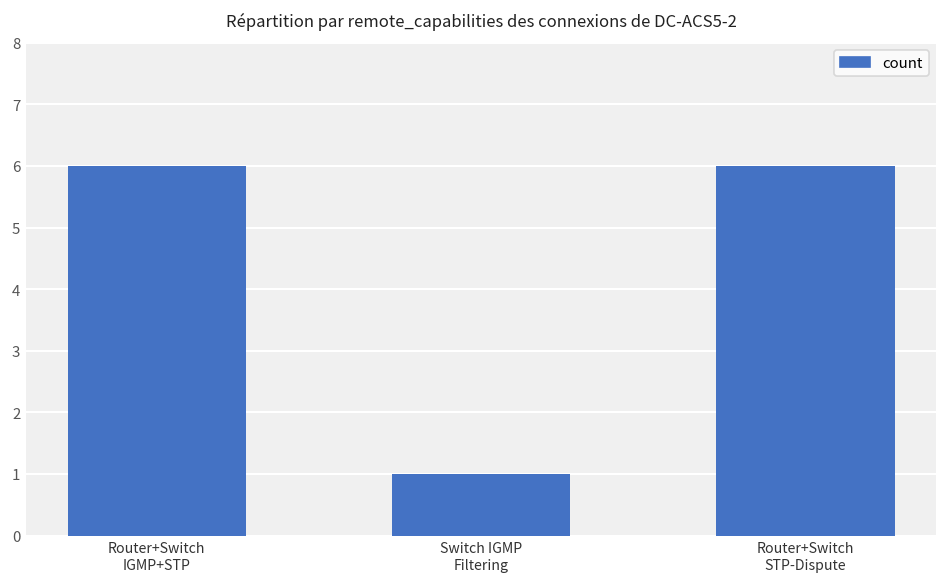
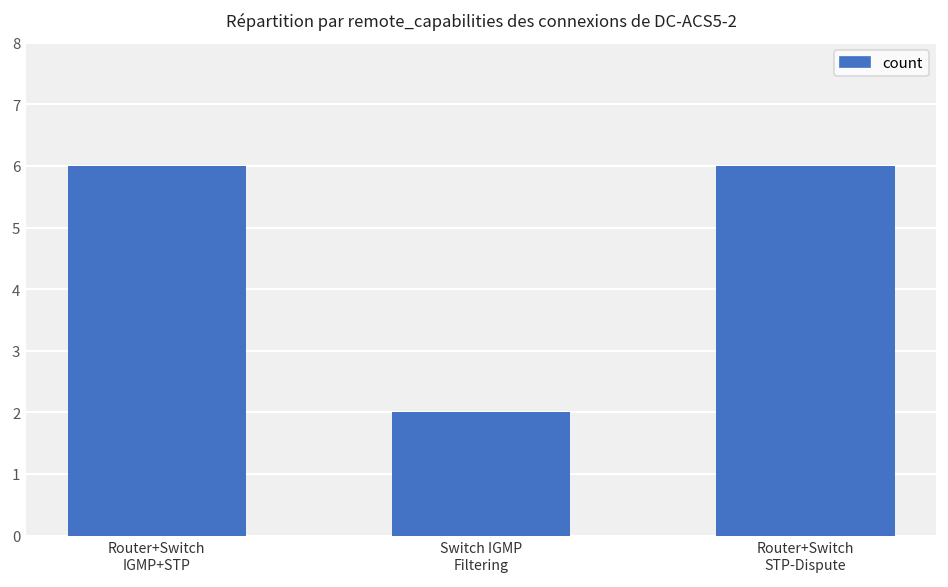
Switch IGMP Filtering: 1 -> 2
